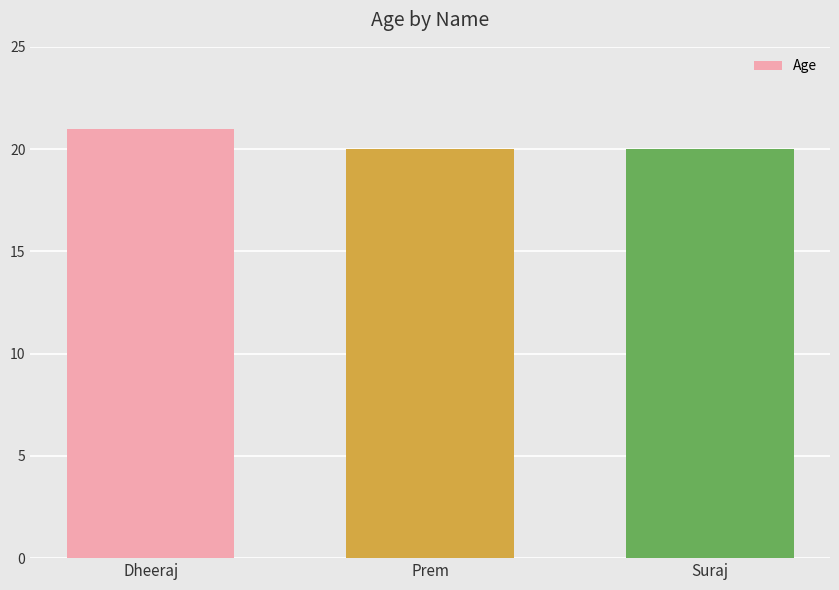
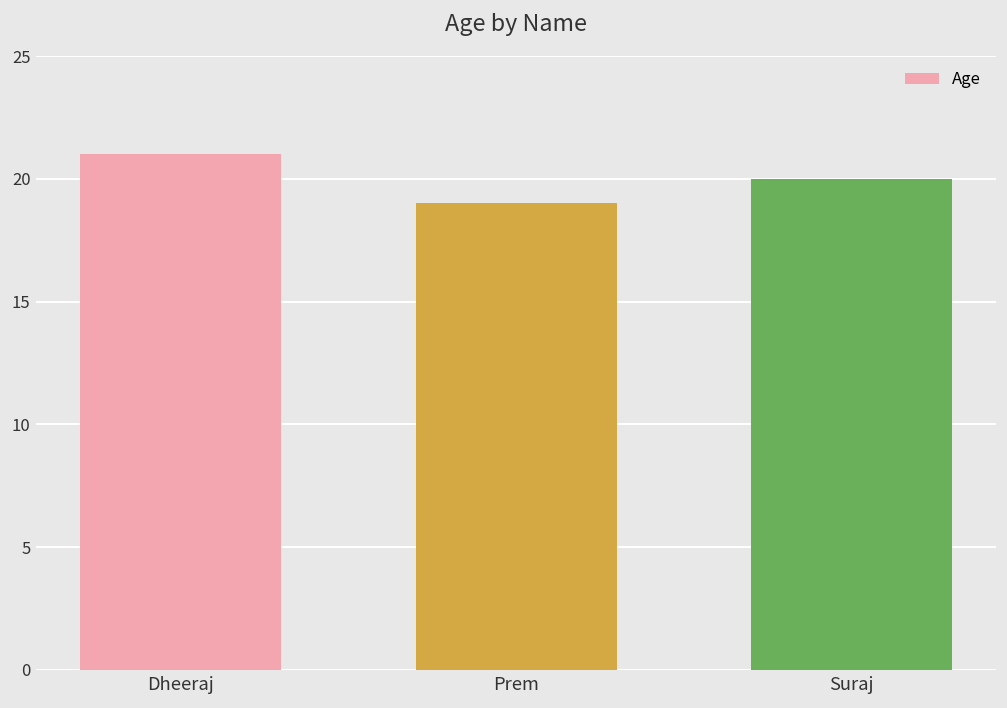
Prem: 20 -> 19
